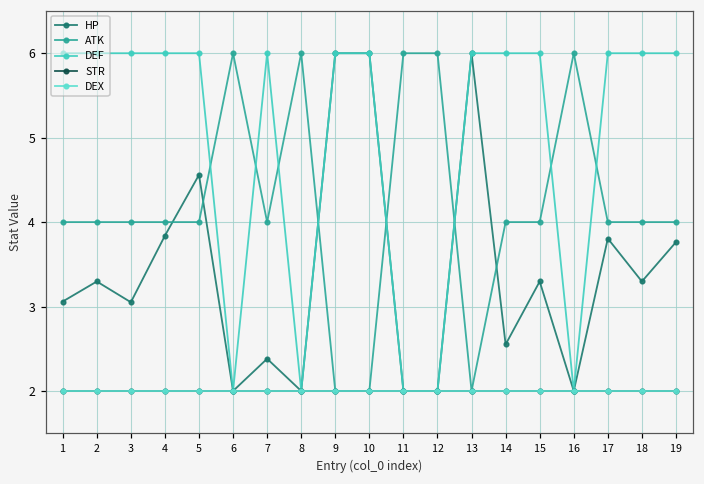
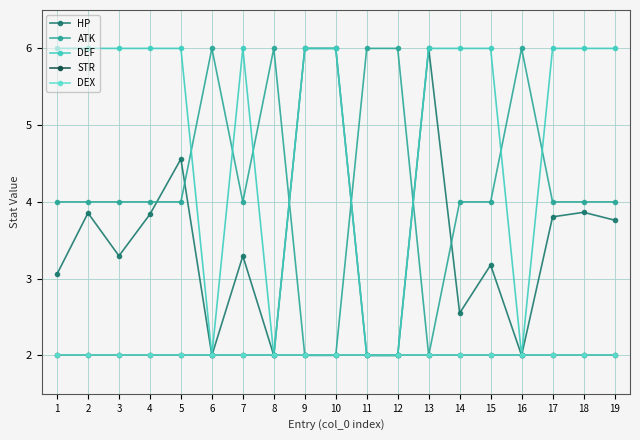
HP, 2: 3.3 -> 3.9
HP, 3: 3.1 -> 3.3
HP, 7: 2.4 -> 3.3
HP, 15: 3.3 -> 3.2
HP, 18: 3.3 -> 3.9
